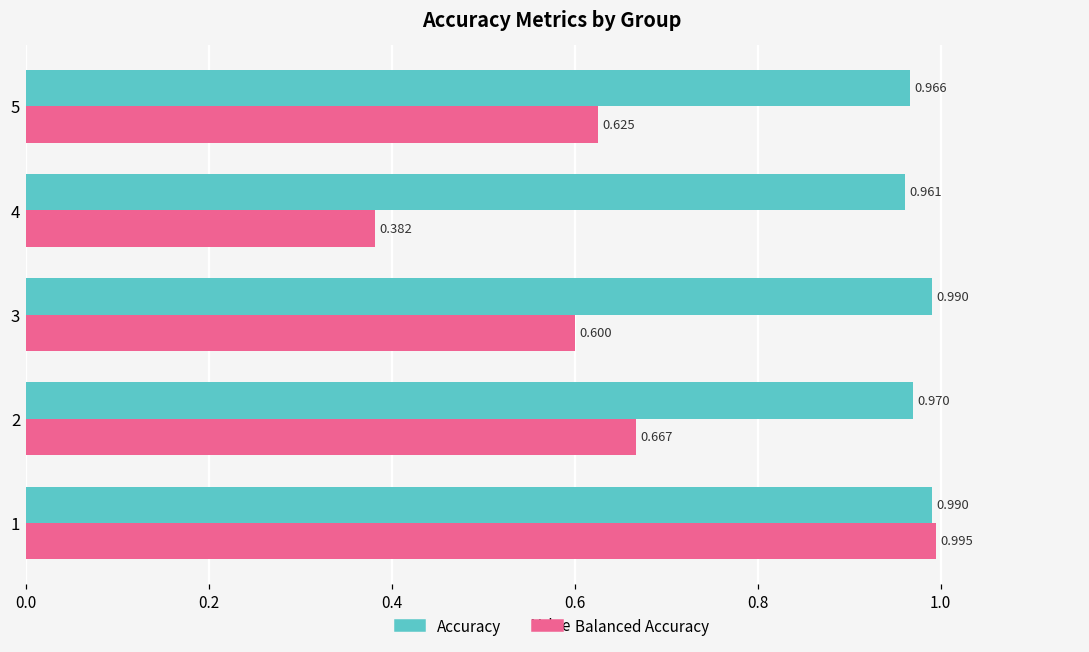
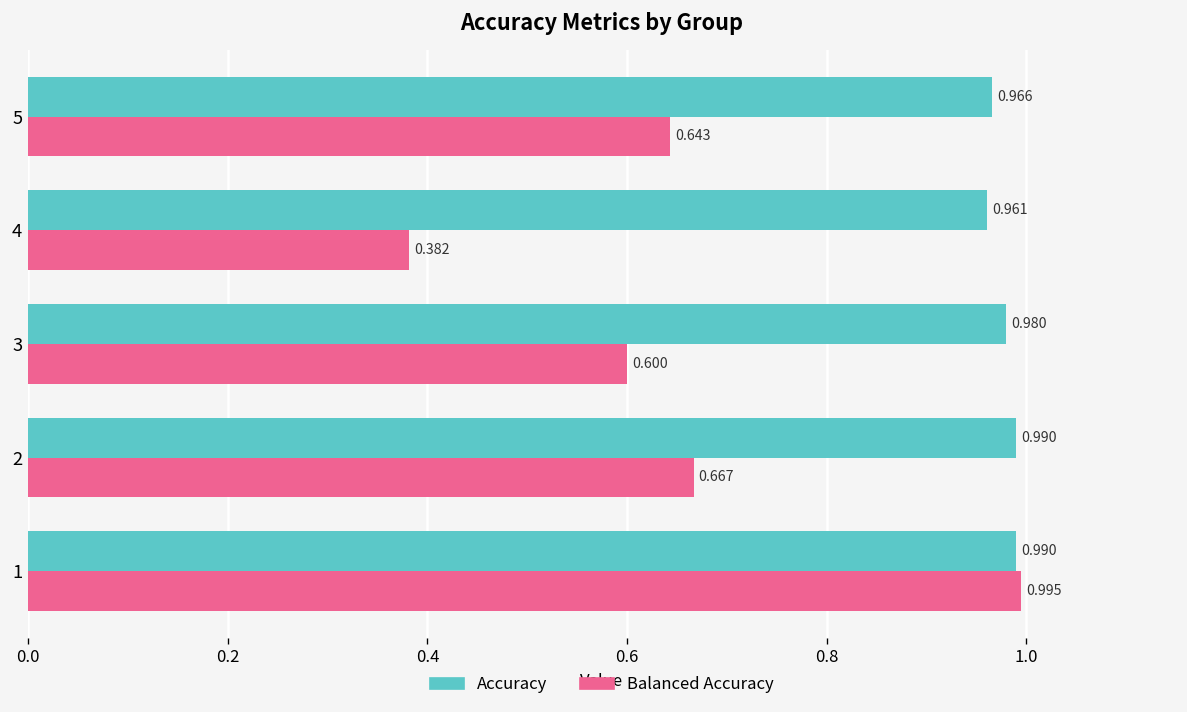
Balanced Accuracy, 5: 0.625 -> 0.643
Accuracy, 3: 0.990 -> 0.980
Accuracy, 2: 0.970 -> 0.990
